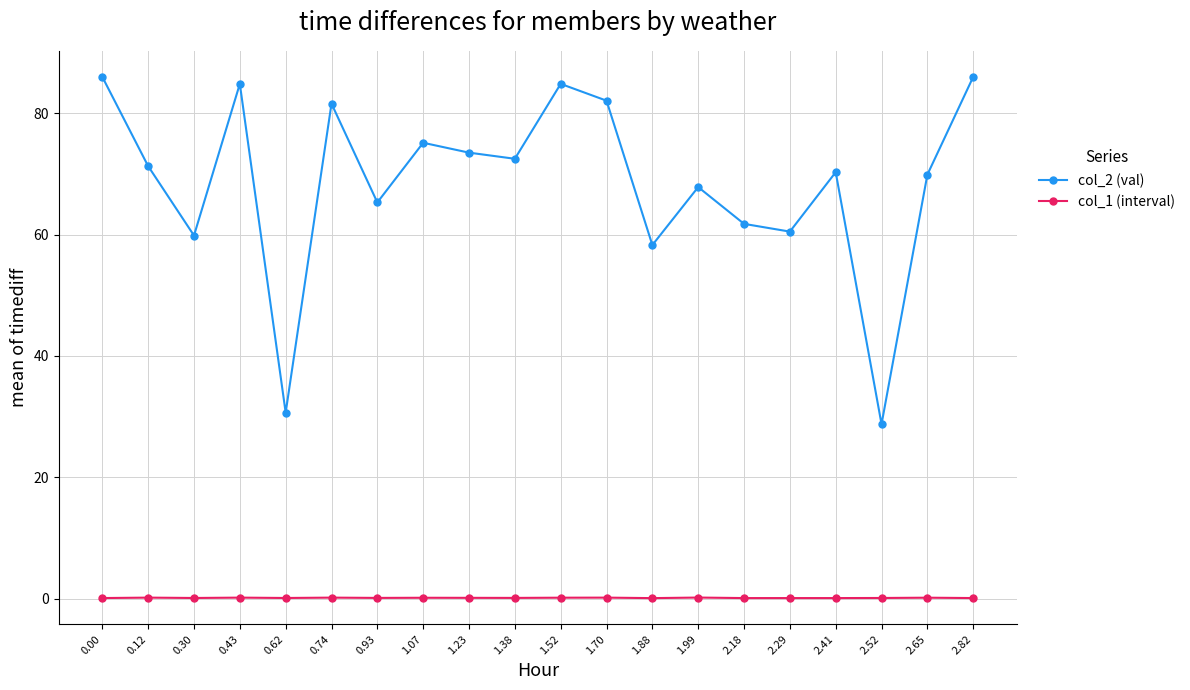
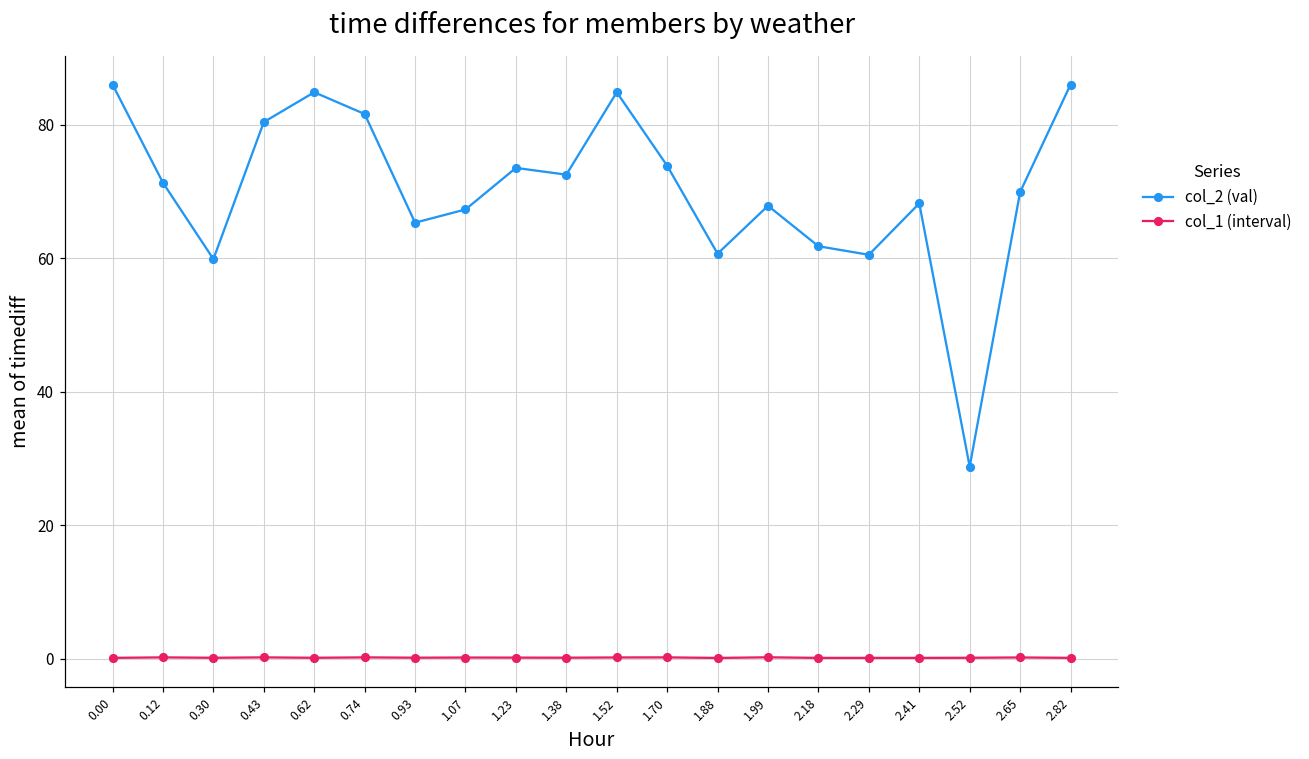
col_2 (val), 0.43: 85 -> 80
col_2 (val), 0.62: 31 -> 85
col_2 (val), 1.07: 75 -> 67
col_2 (val), 1.70: 82 -> 74
col_2 (val), 1.88: 58 -> 61
col_2 (val), 2.41: 70 -> 68
